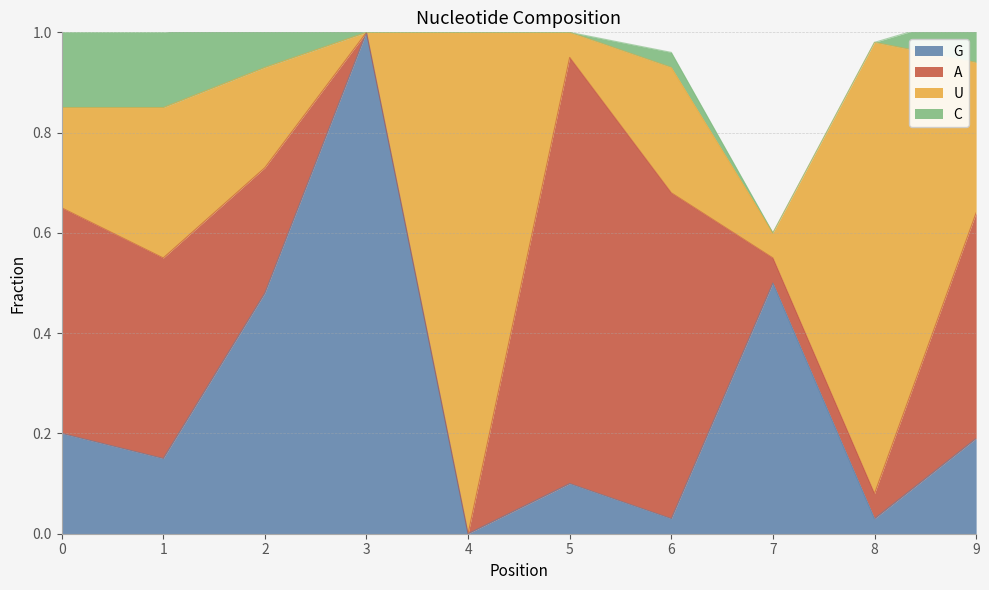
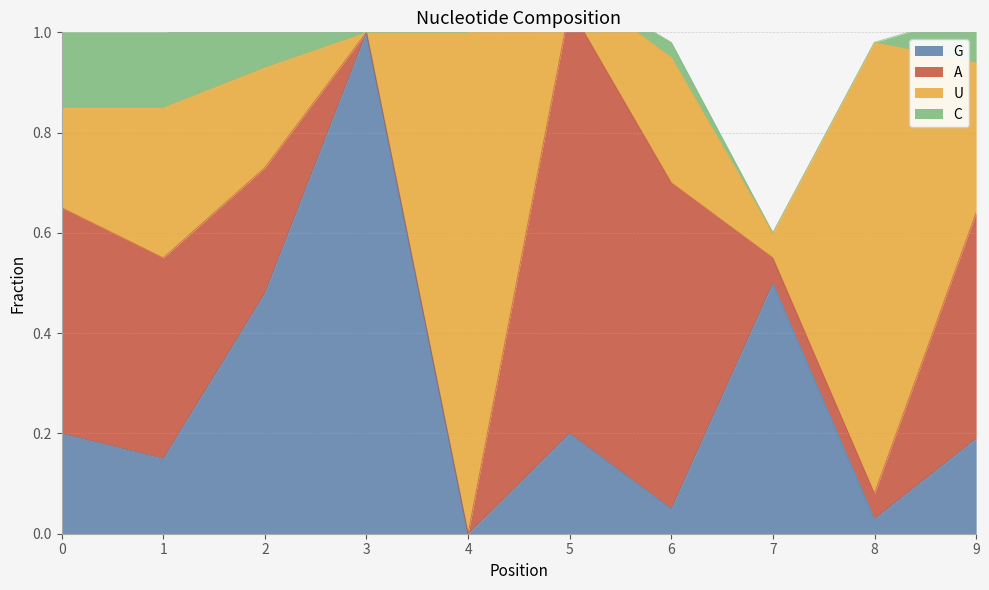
G, 5: 0.1 -> 0.2
G, 6: 0.03 -> 0.05
